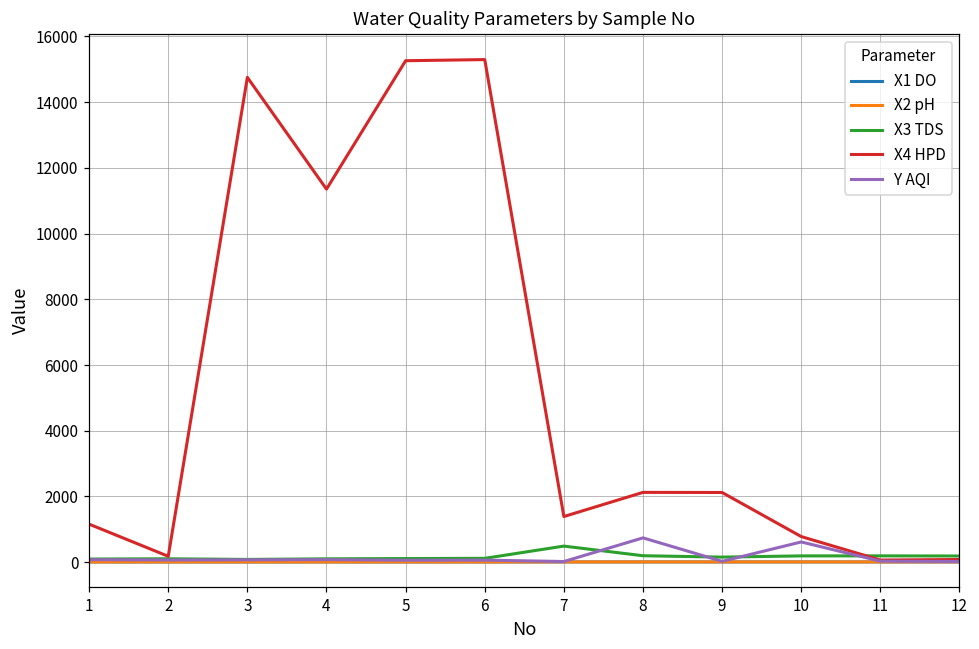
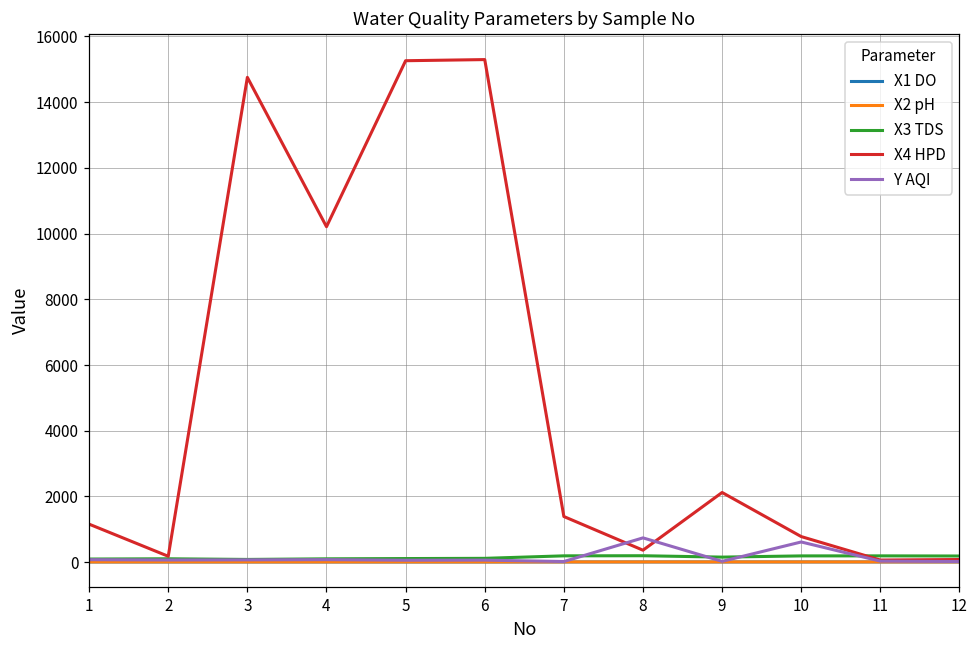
X4 HPD, 4: 11400 -> 10200
X3 TDS, 7: 500 -> 200
X4 HPD, 8: 2100 -> 400
